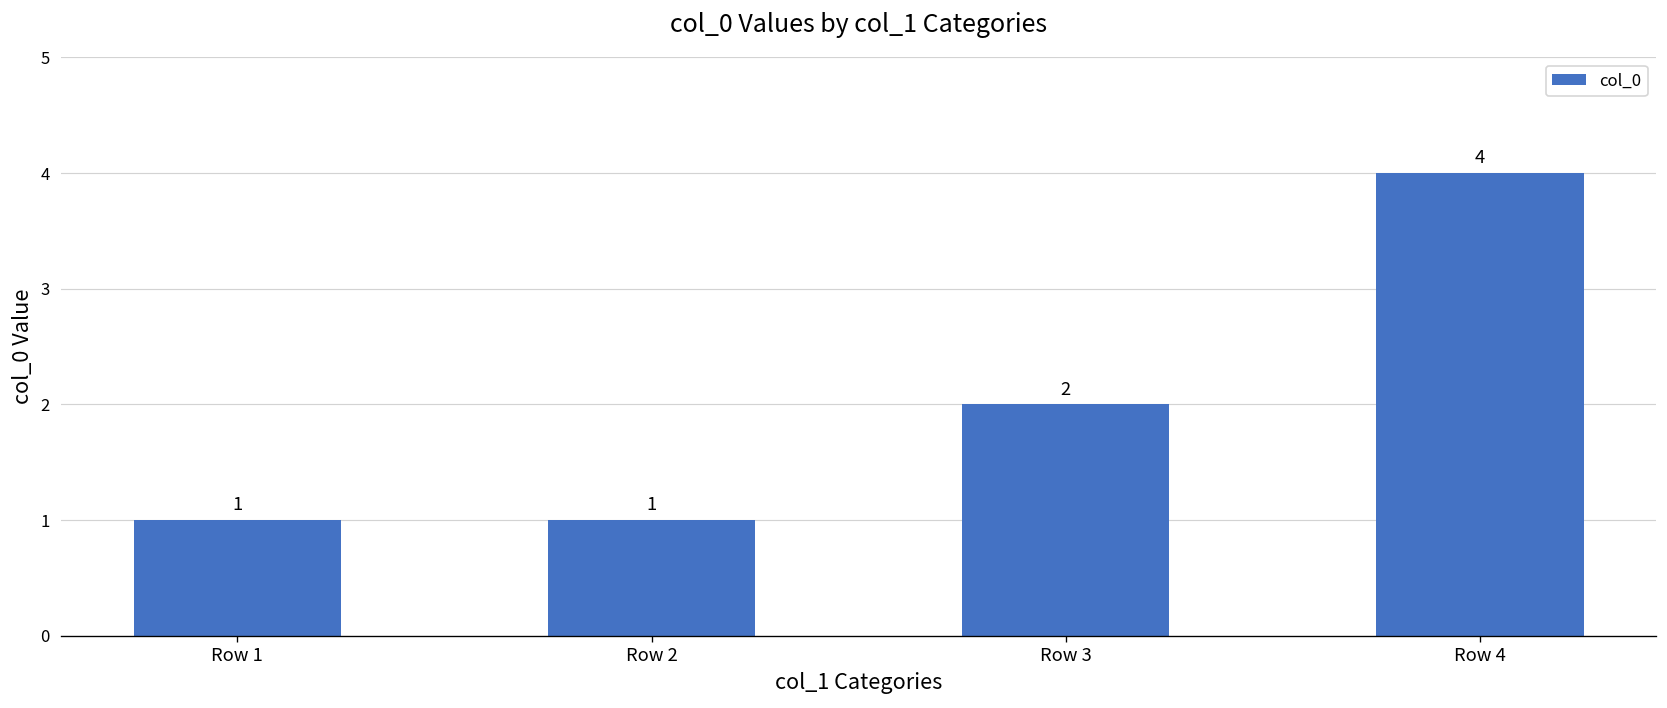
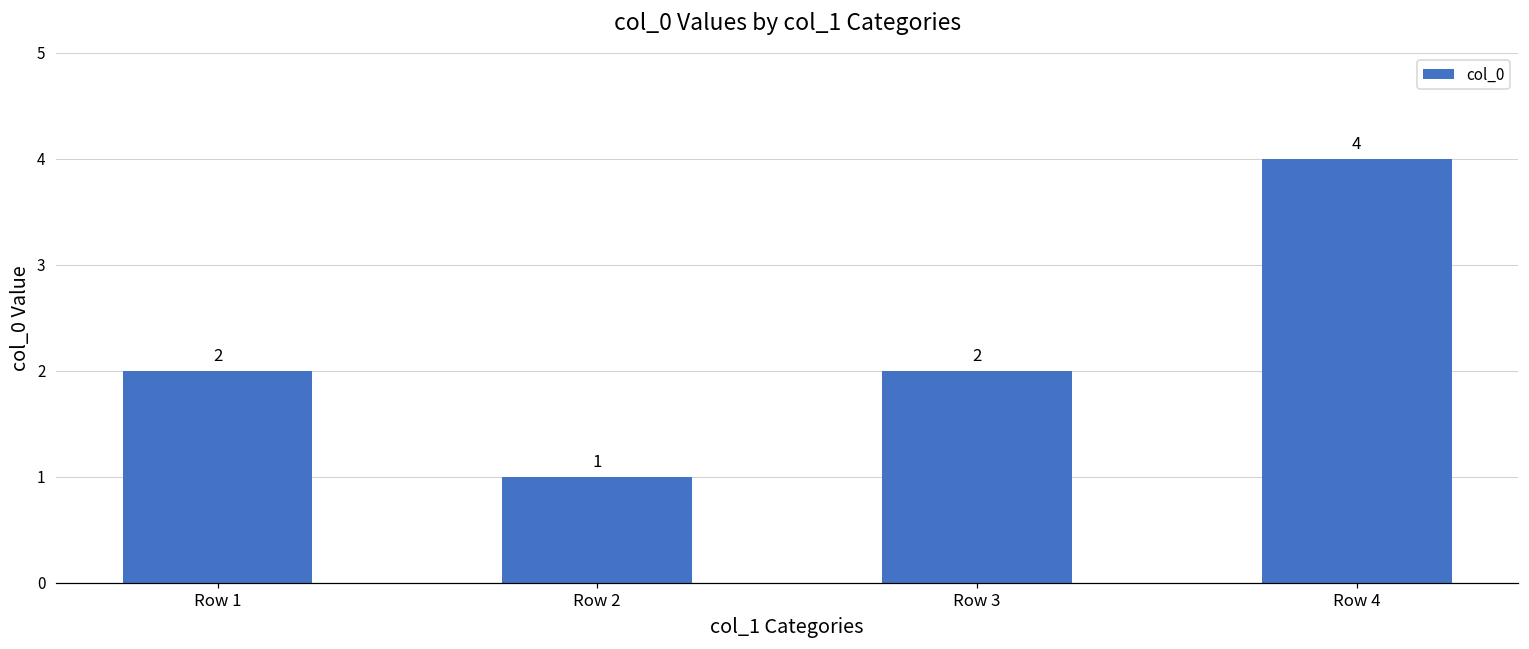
Row 1: 1 -> 2
